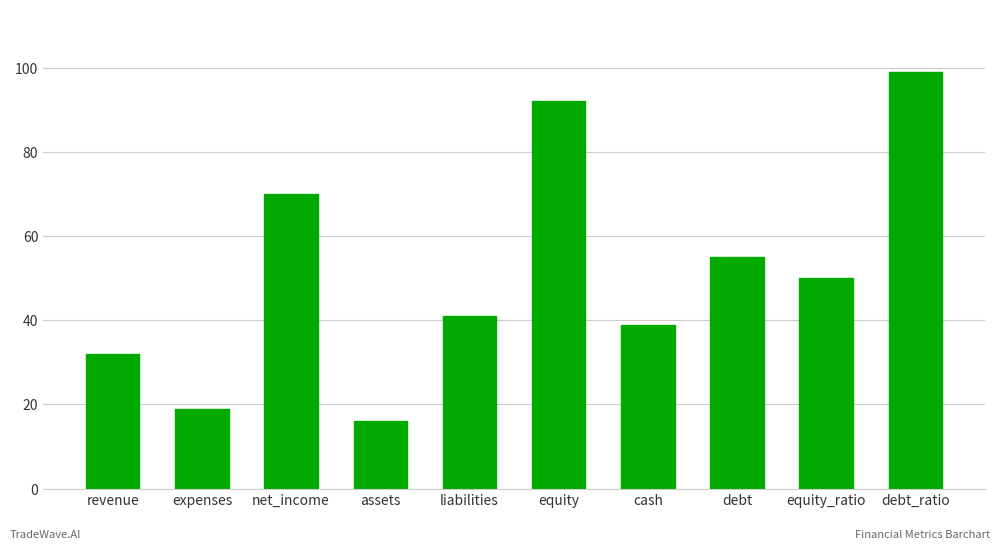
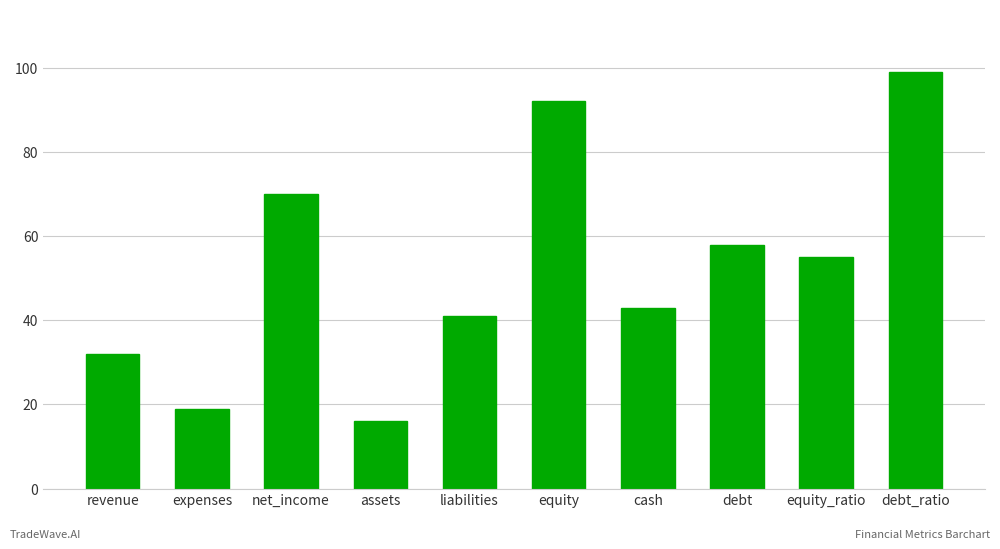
cash: 39 -> 43
debt: 55 -> 58
equity_ratio: 50 -> 55
